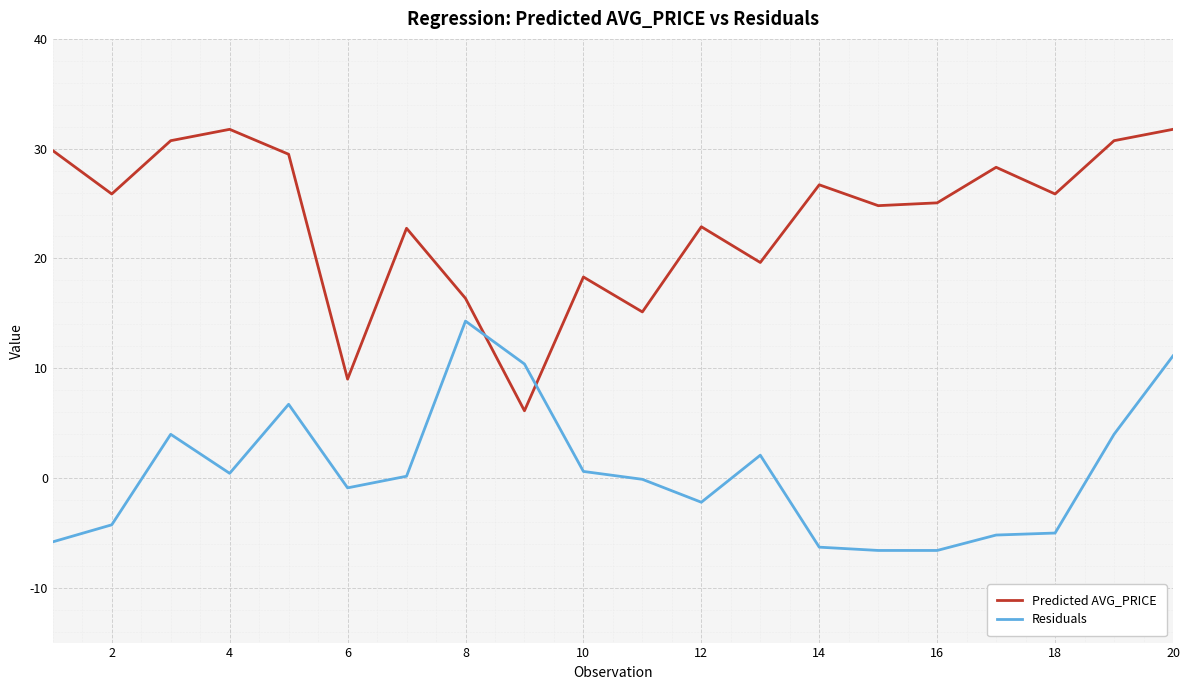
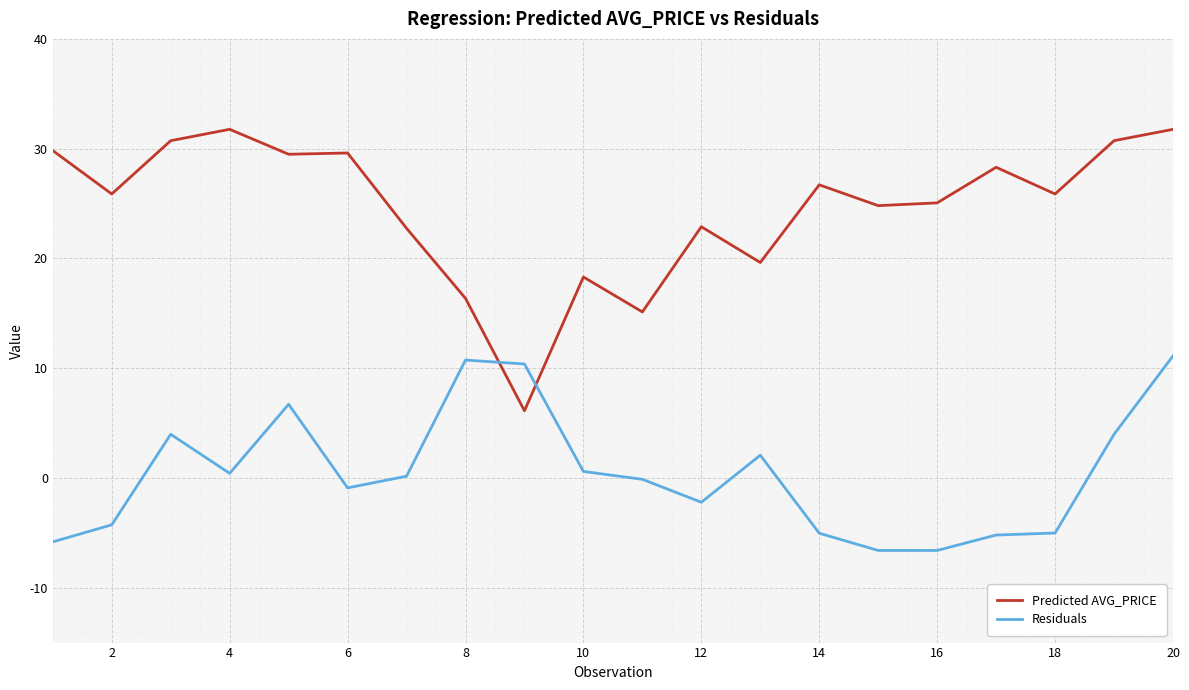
Predicted AVG_PRICE, 6: 9.0 -> 29.6
Residuals, 8: 14.3 -> 10.7
Residuals, 14: -6.3 -> -5.0
